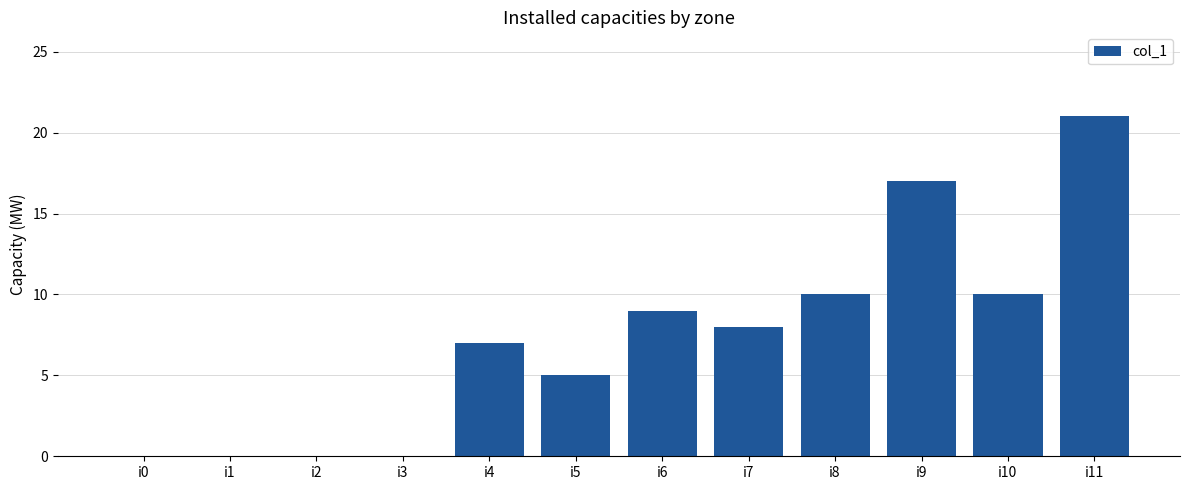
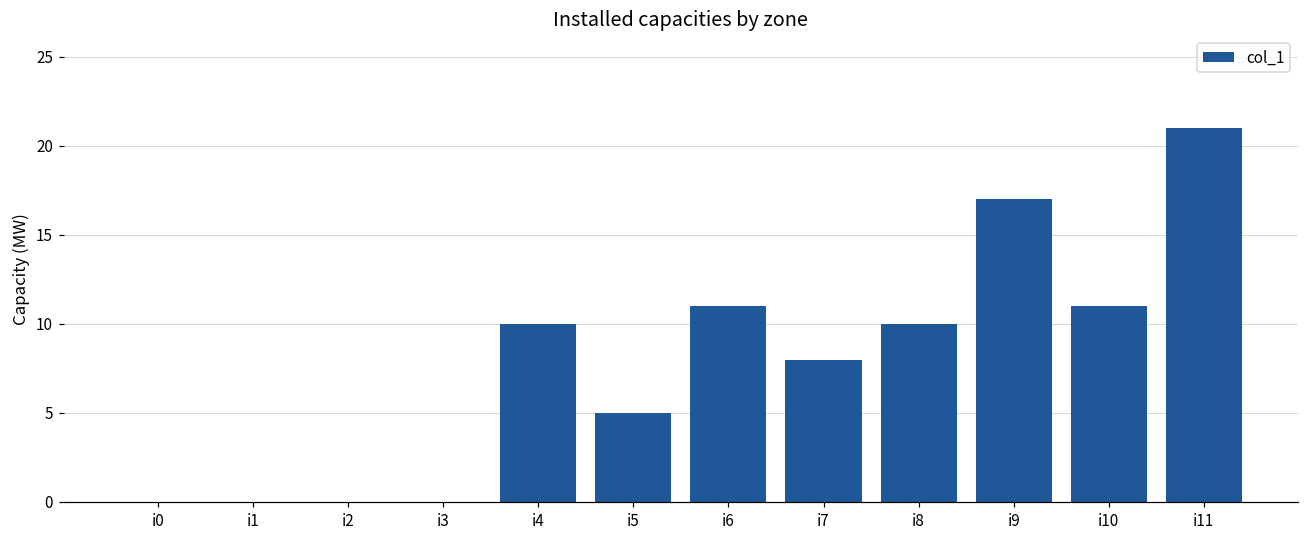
i4: 7 -> 10
i6: 9 -> 11
i10: 10 -> 11
